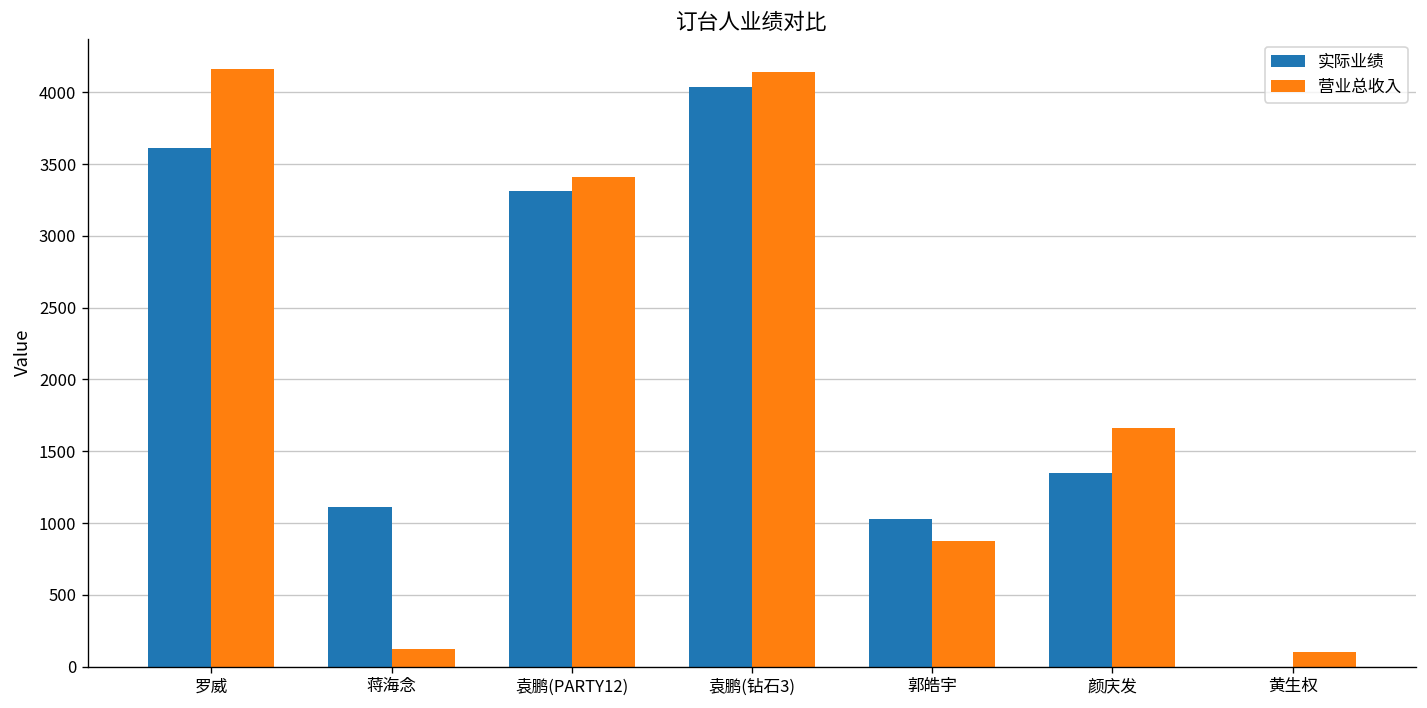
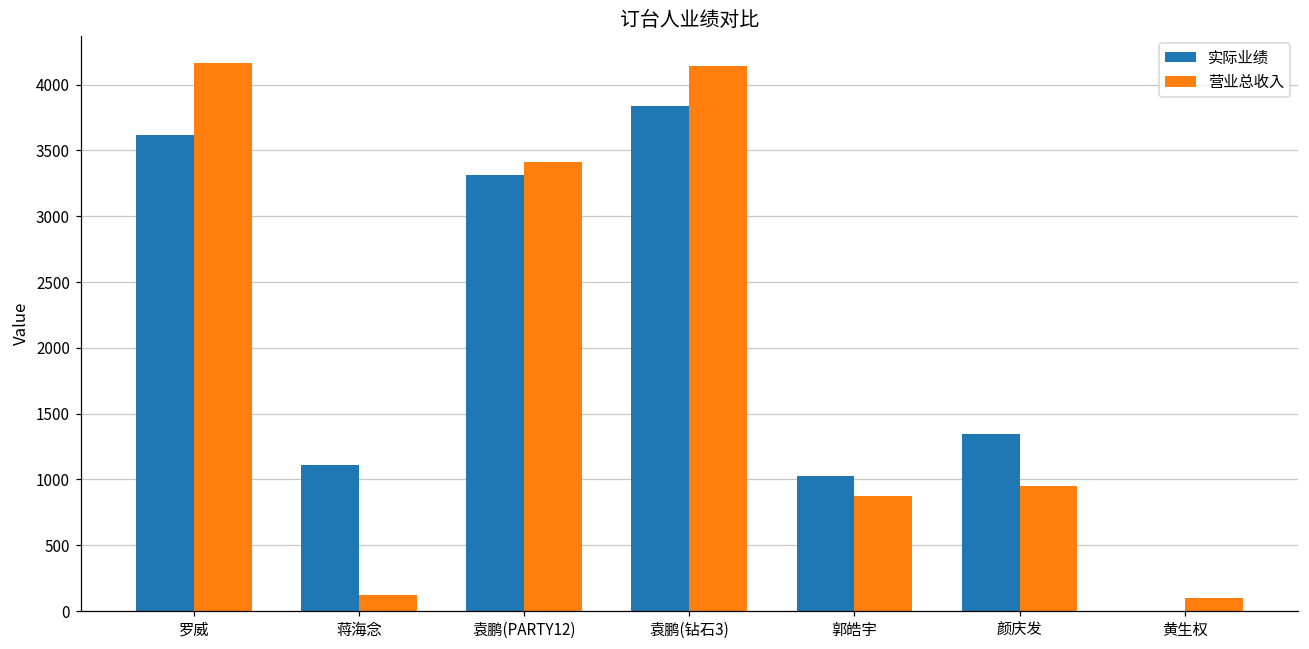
实际业绩, 袁鹏(钻石3): 4040 -> 3840
营业总收入, 颜庆发: 1660 -> 950
